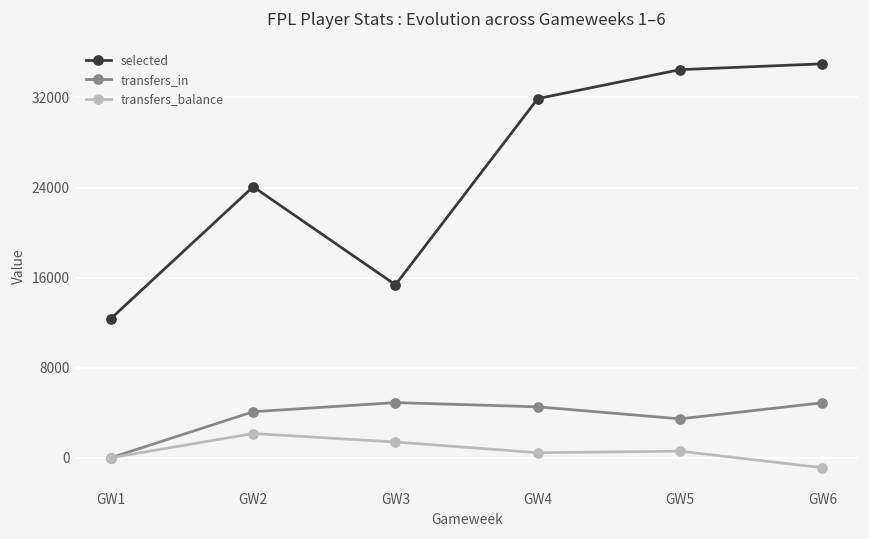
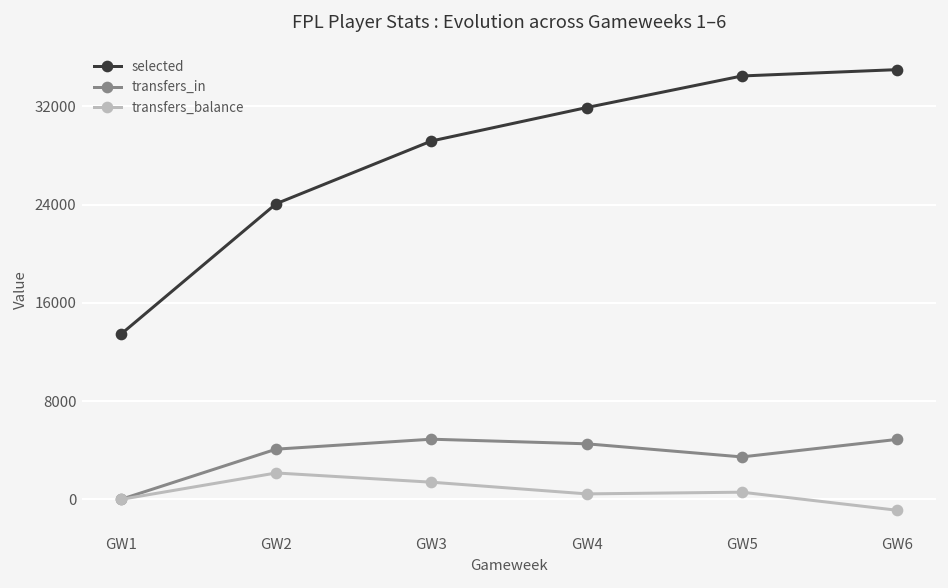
selected, GW1: 12400 -> 13400
selected, GW3: 15400 -> 29200
